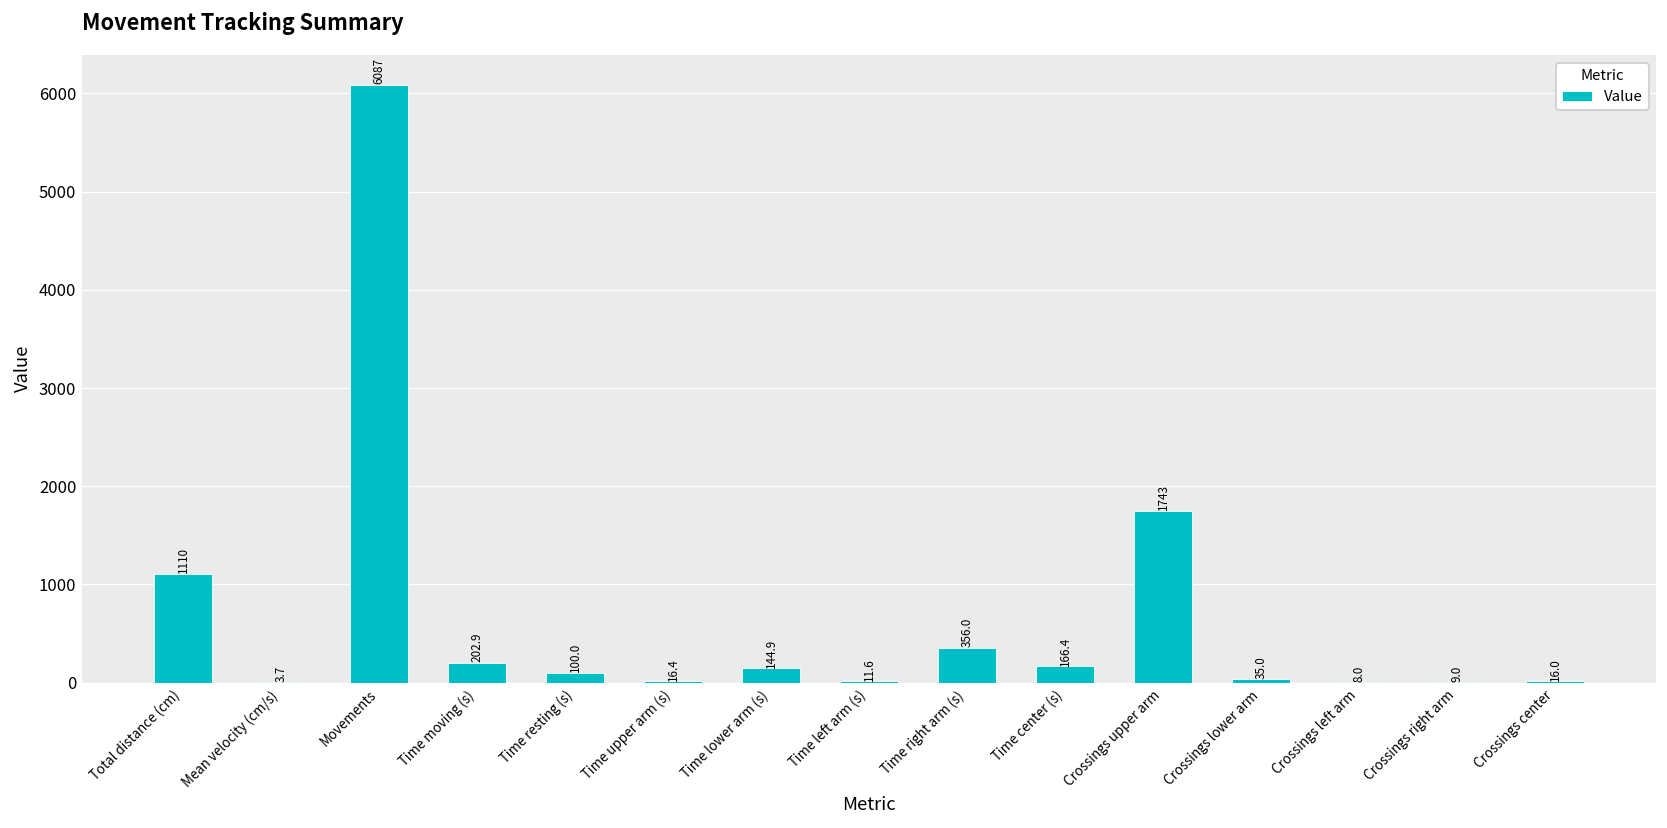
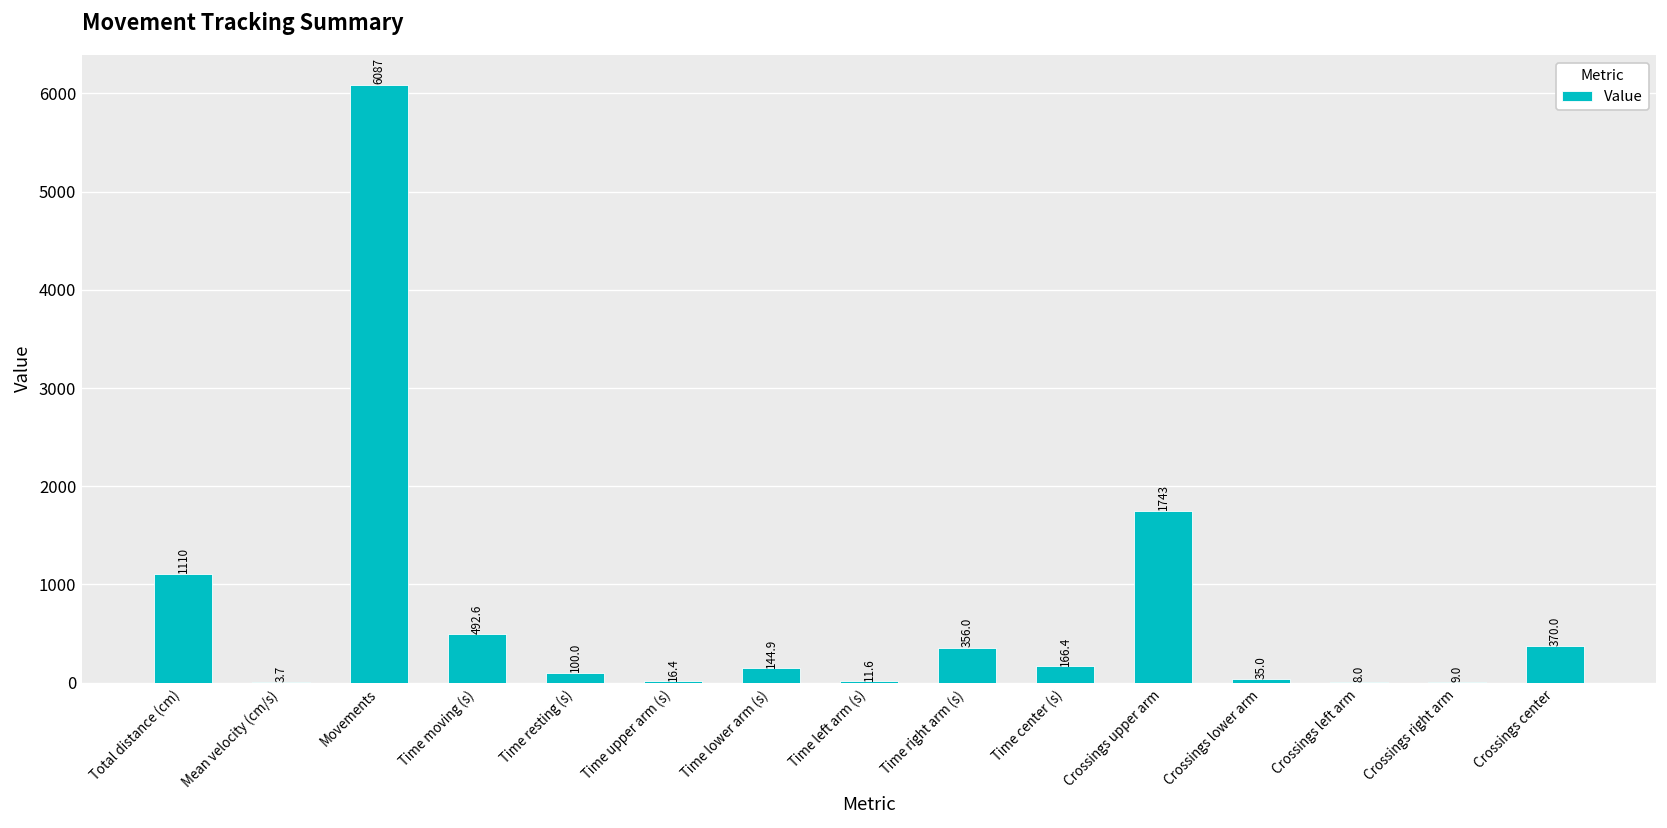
Time moving (s): 202.9 -> 492.6
Crossings center: 16.0 -> 370.0
